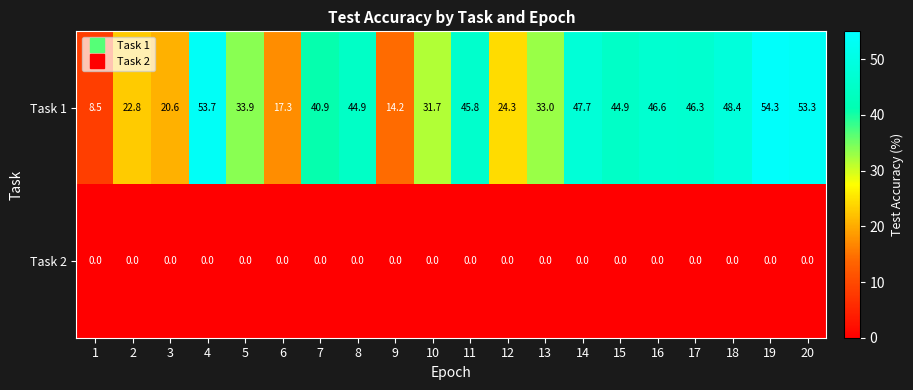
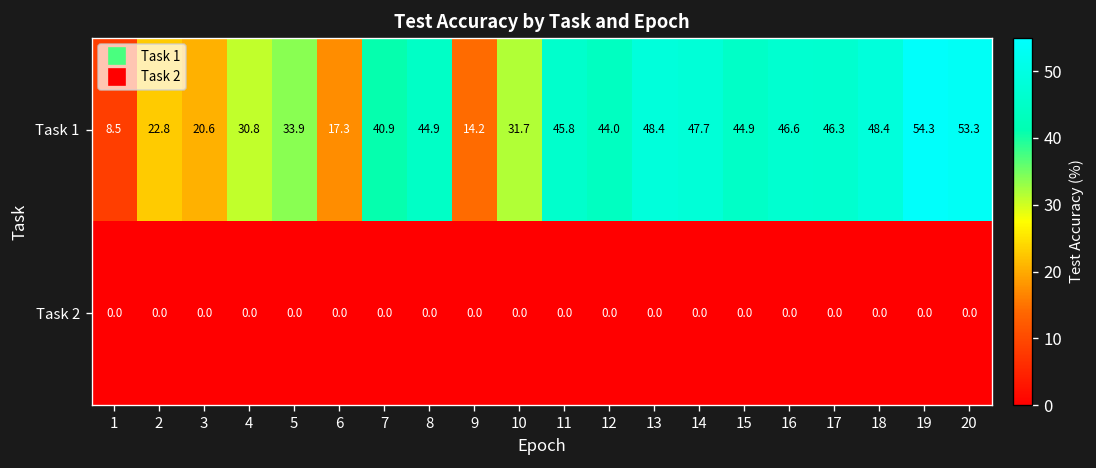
Task 1, 4: 53.7 -> 30.8
Task 1, 12: 24.3 -> 44.0
Task 1, 13: 33.0 -> 48.4
